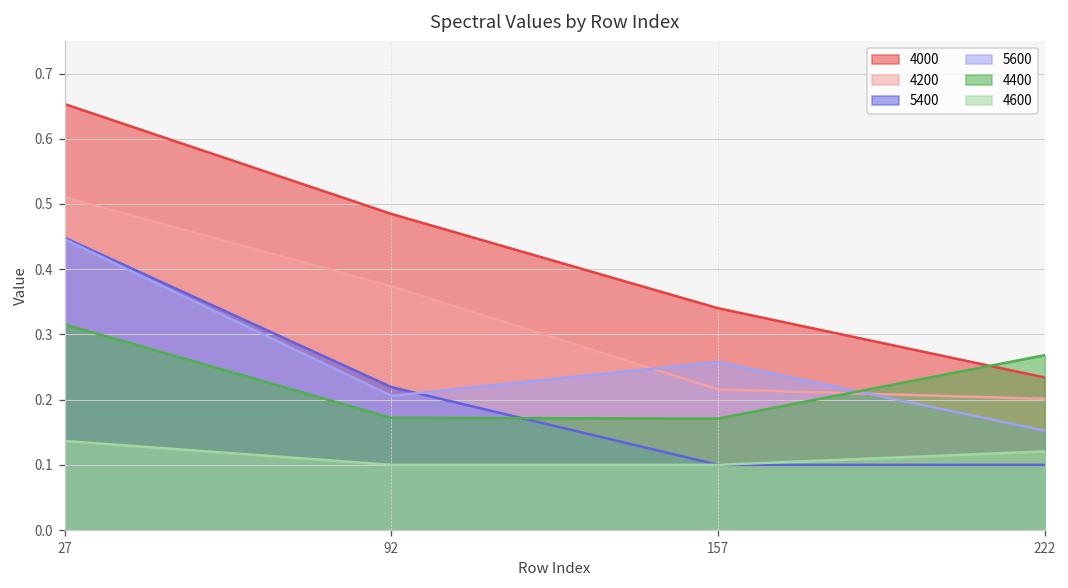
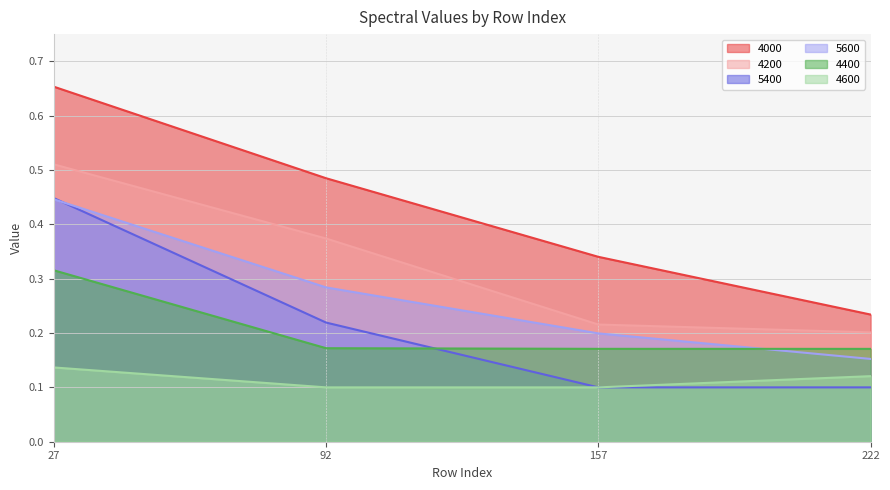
5600, 92: 0.21 -> 0.28
5600, 157: 0.26 -> 0.20
4400, 222: 0.27 -> 0.17
